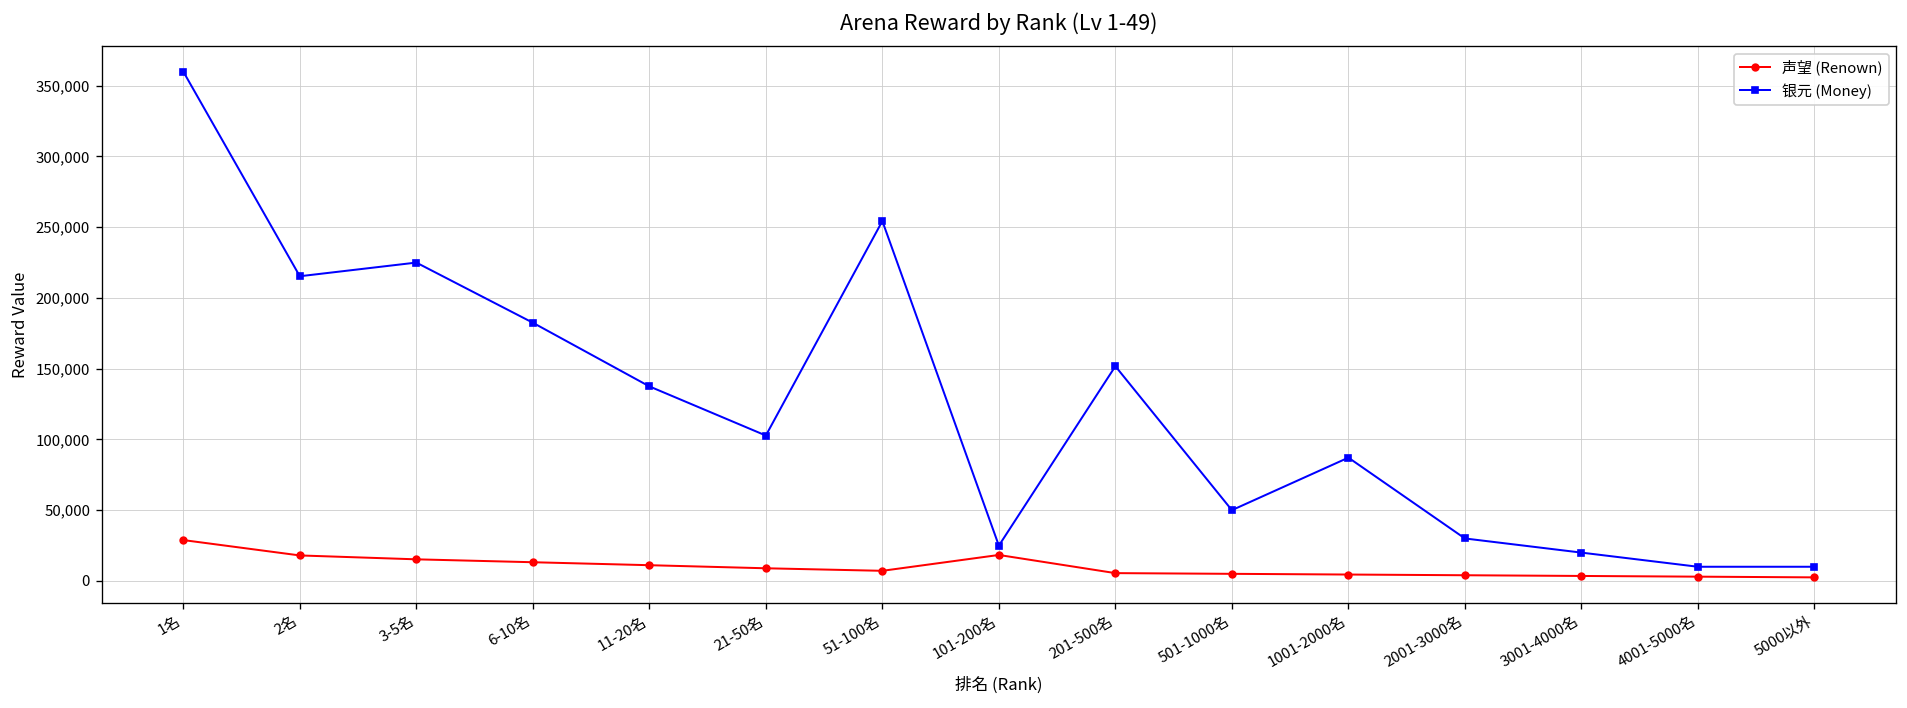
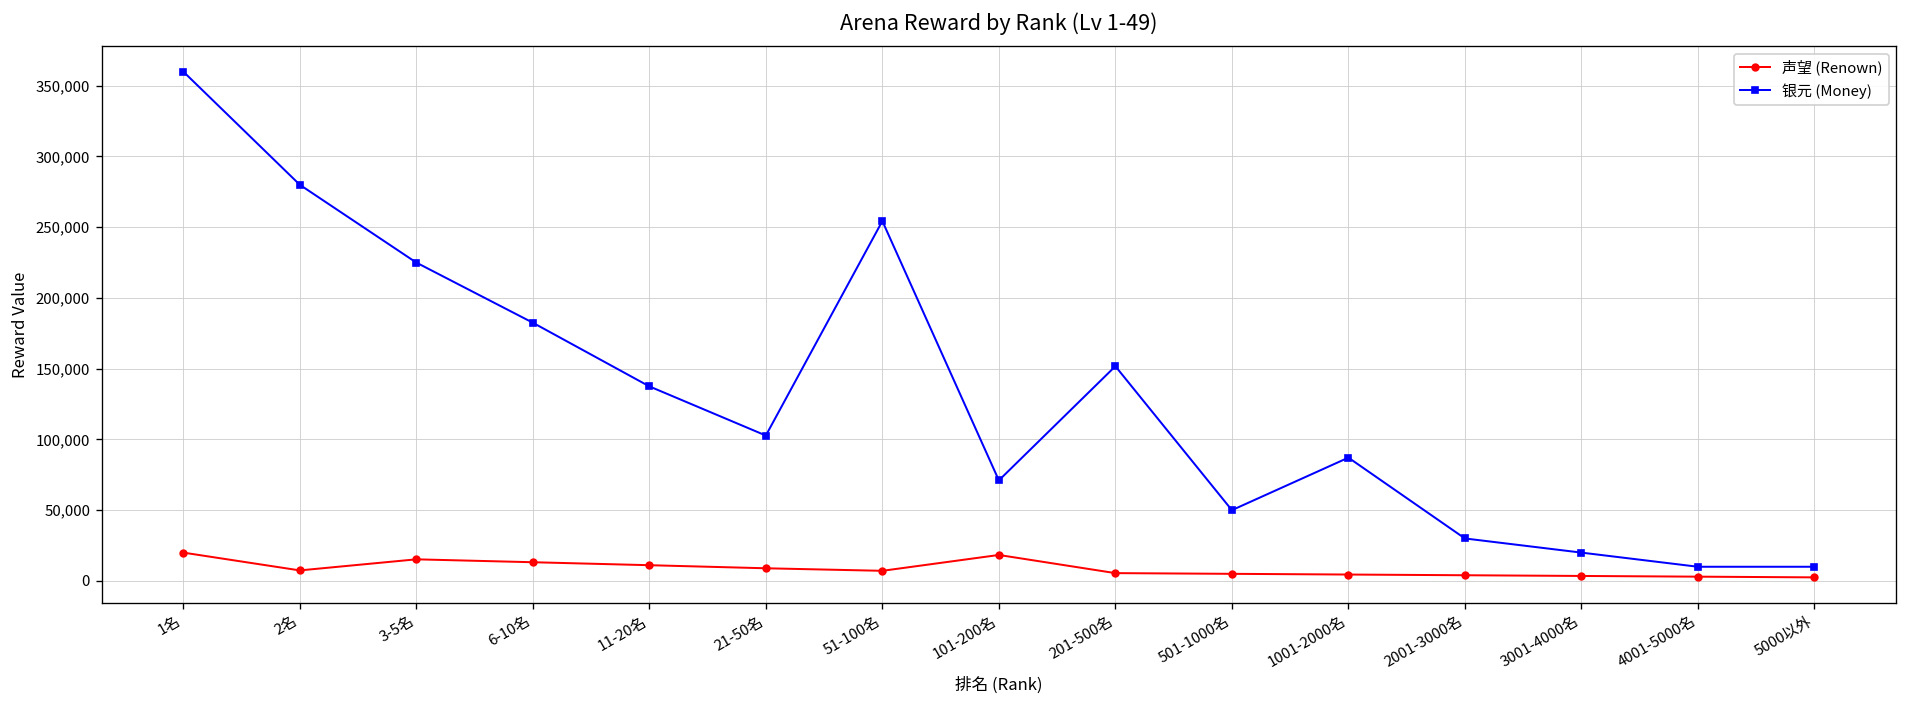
声望 (Renown), 1名: 29,000 -> 20,000
声望 (Renown), 2名: 18,000 -> 7,000
银元 (Money), 2名: 215,000 -> 280,000
银元 (Money), 101-200名: 25,000 -> 71,000
